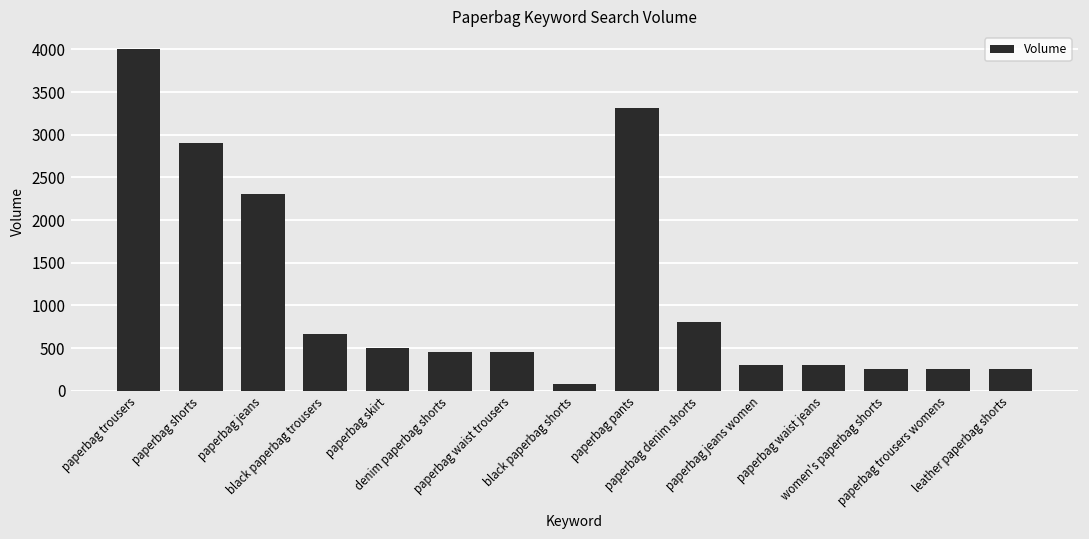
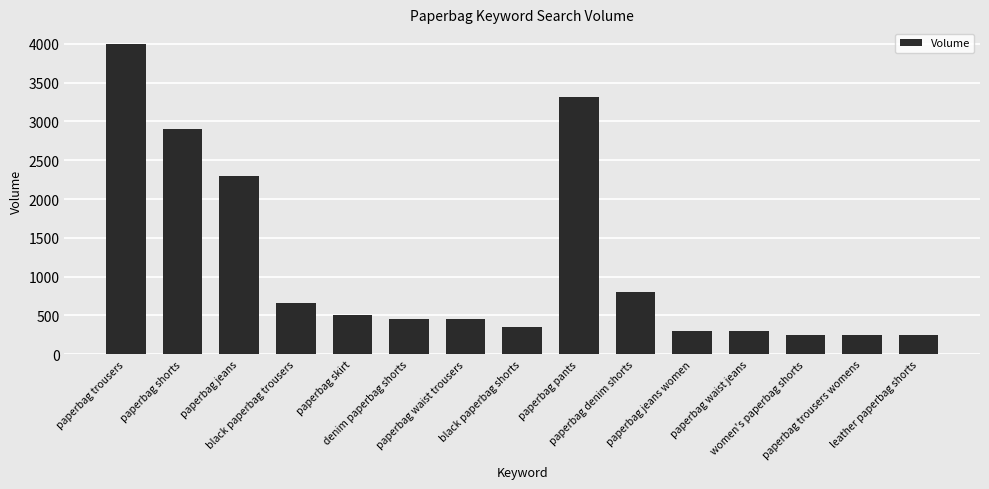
black paperbag shorts: 100 -> 400
